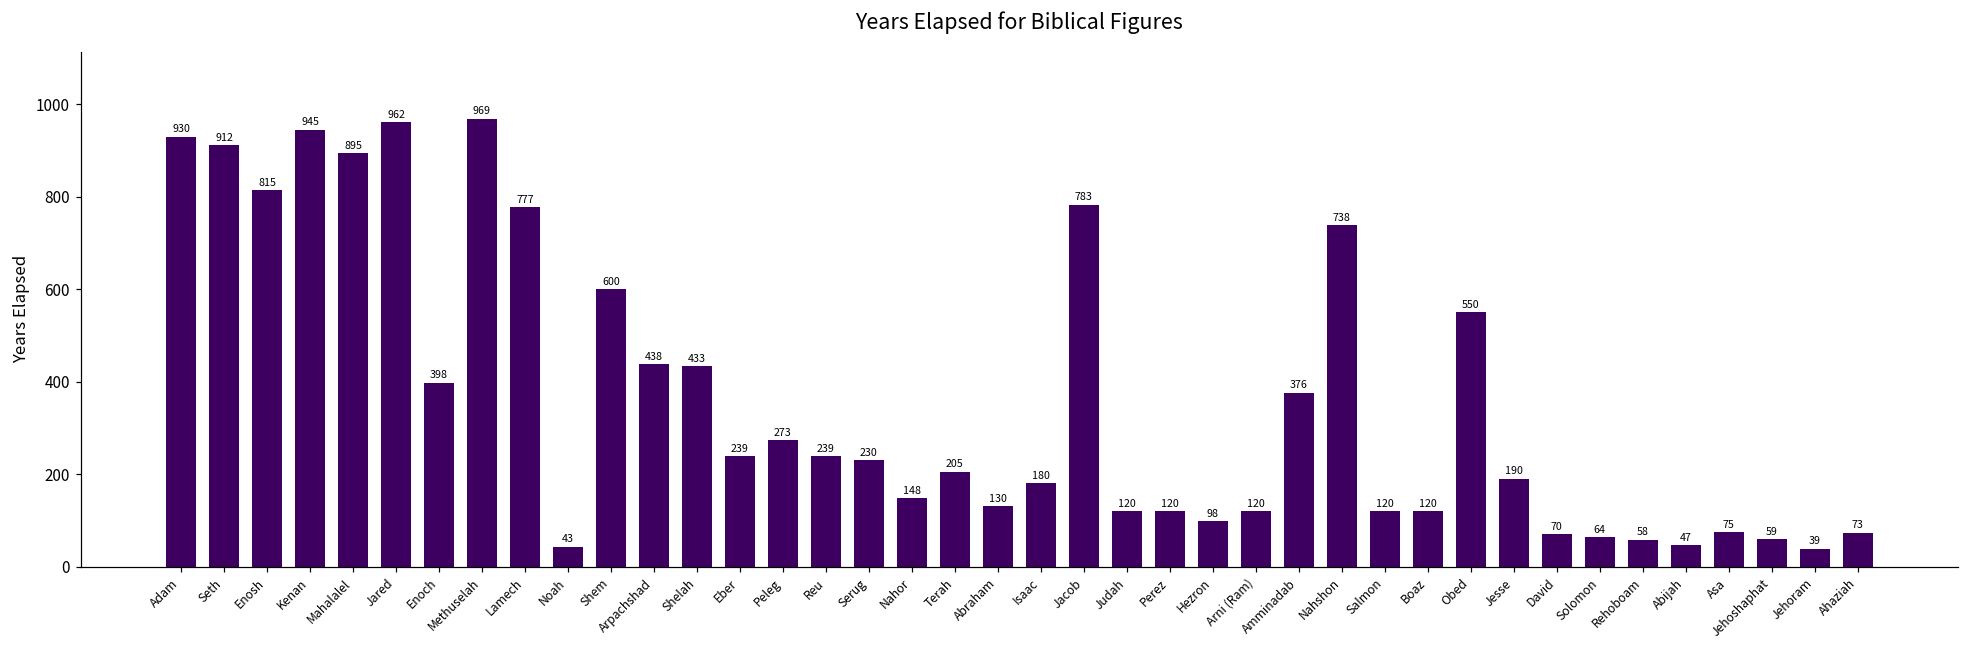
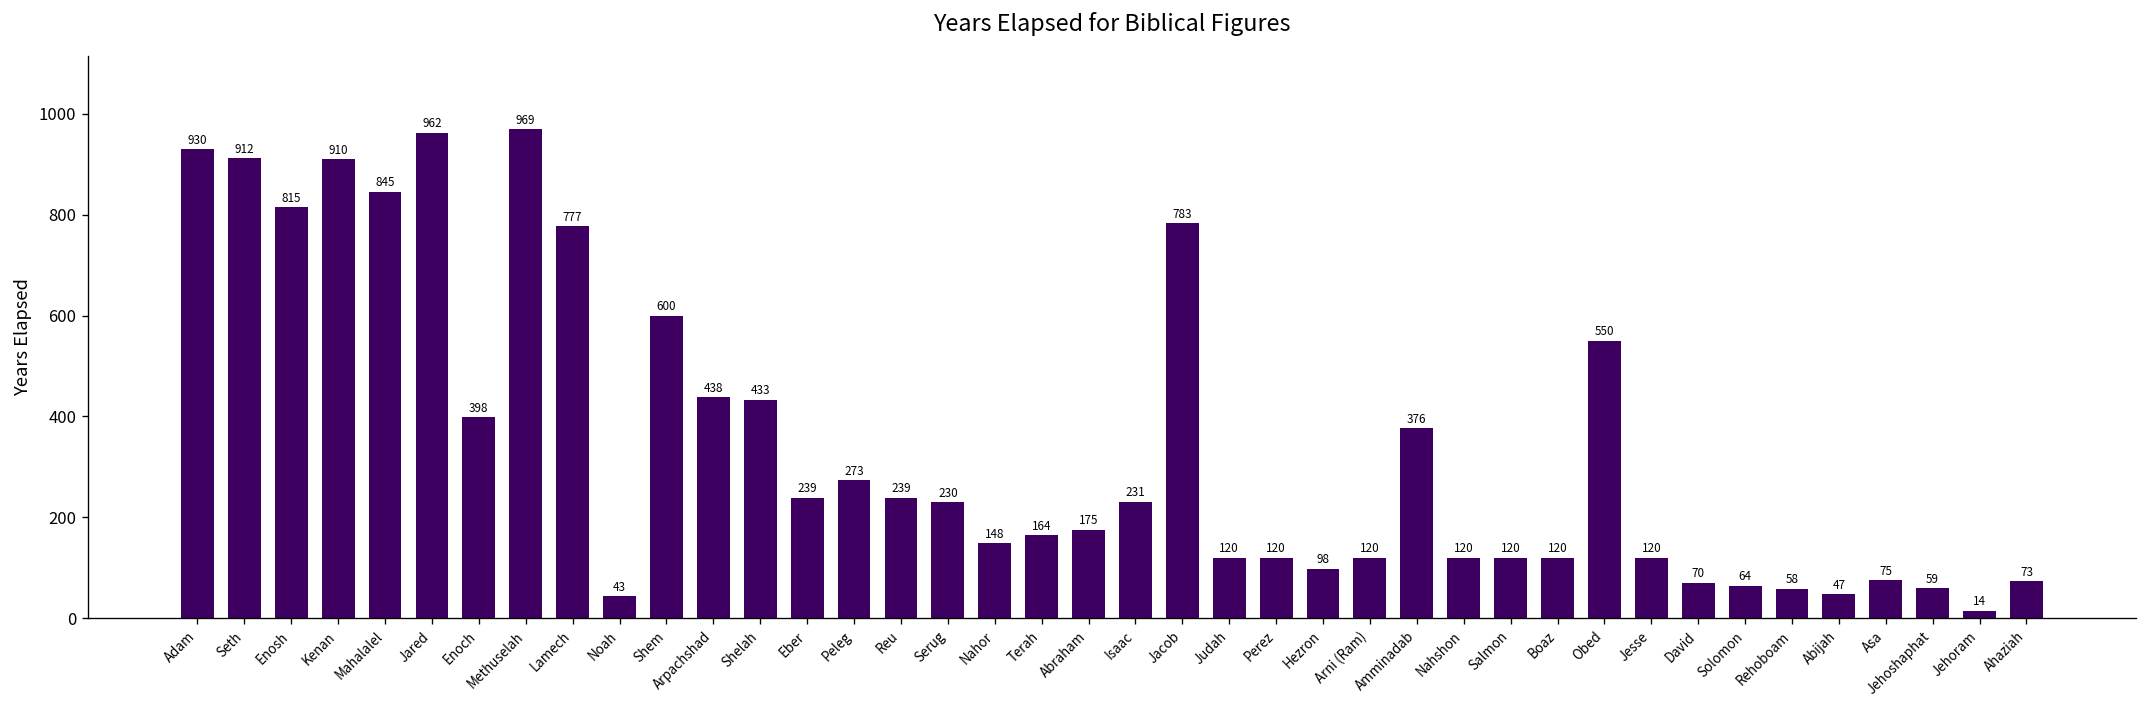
Kenan: 945 -> 910
Mahalalel: 895 -> 845
Terah: 205 -> 164
Abraham: 130 -> 175
Isaac: 180 -> 231
Nahshon: 738 -> 120
Jesse: 190 -> 120
Jehoram: 39 -> 14
